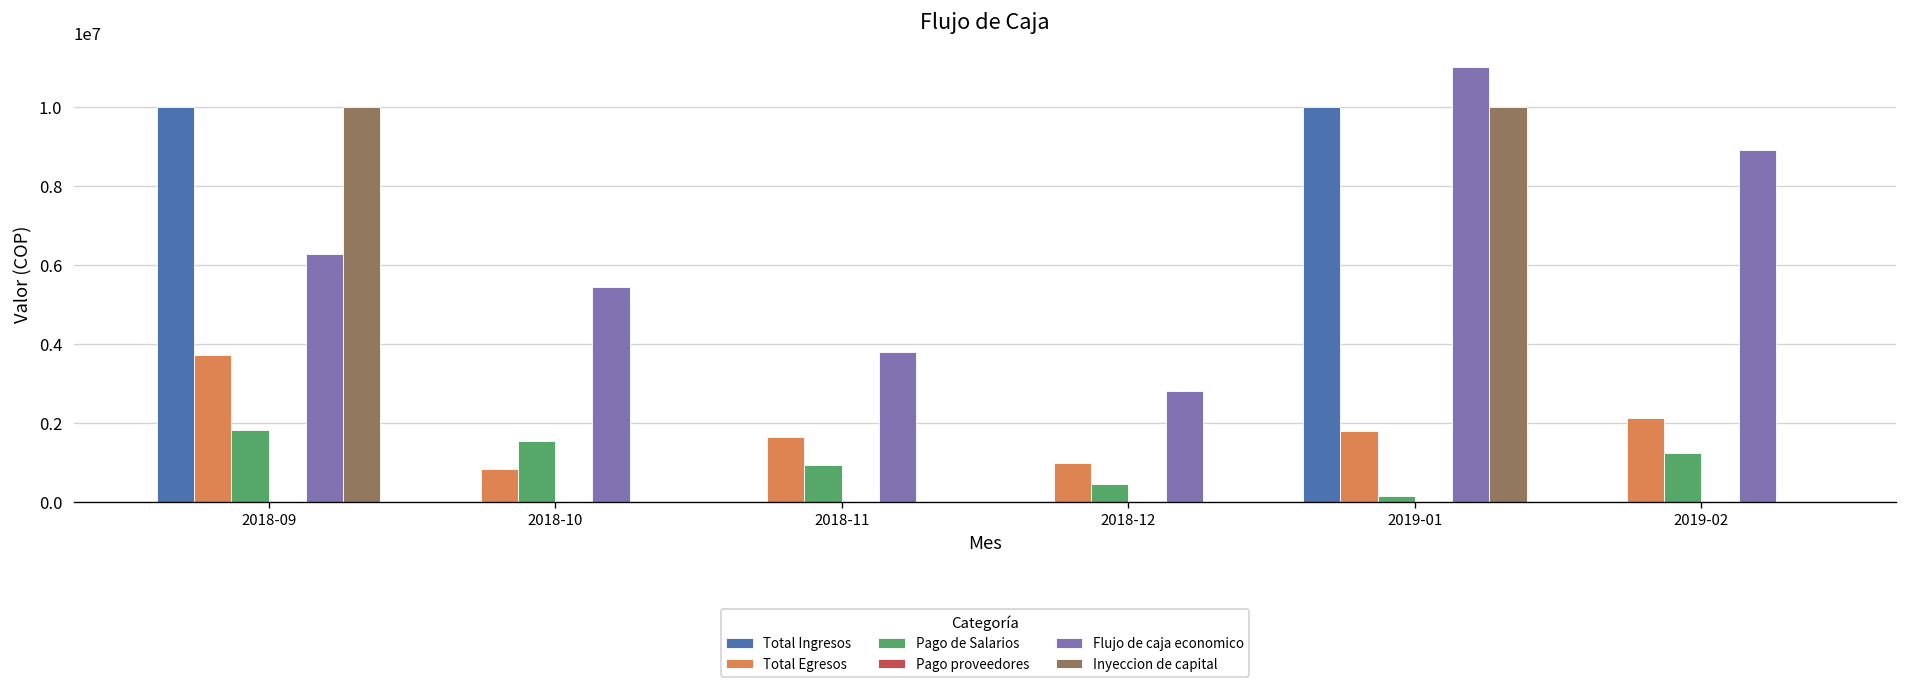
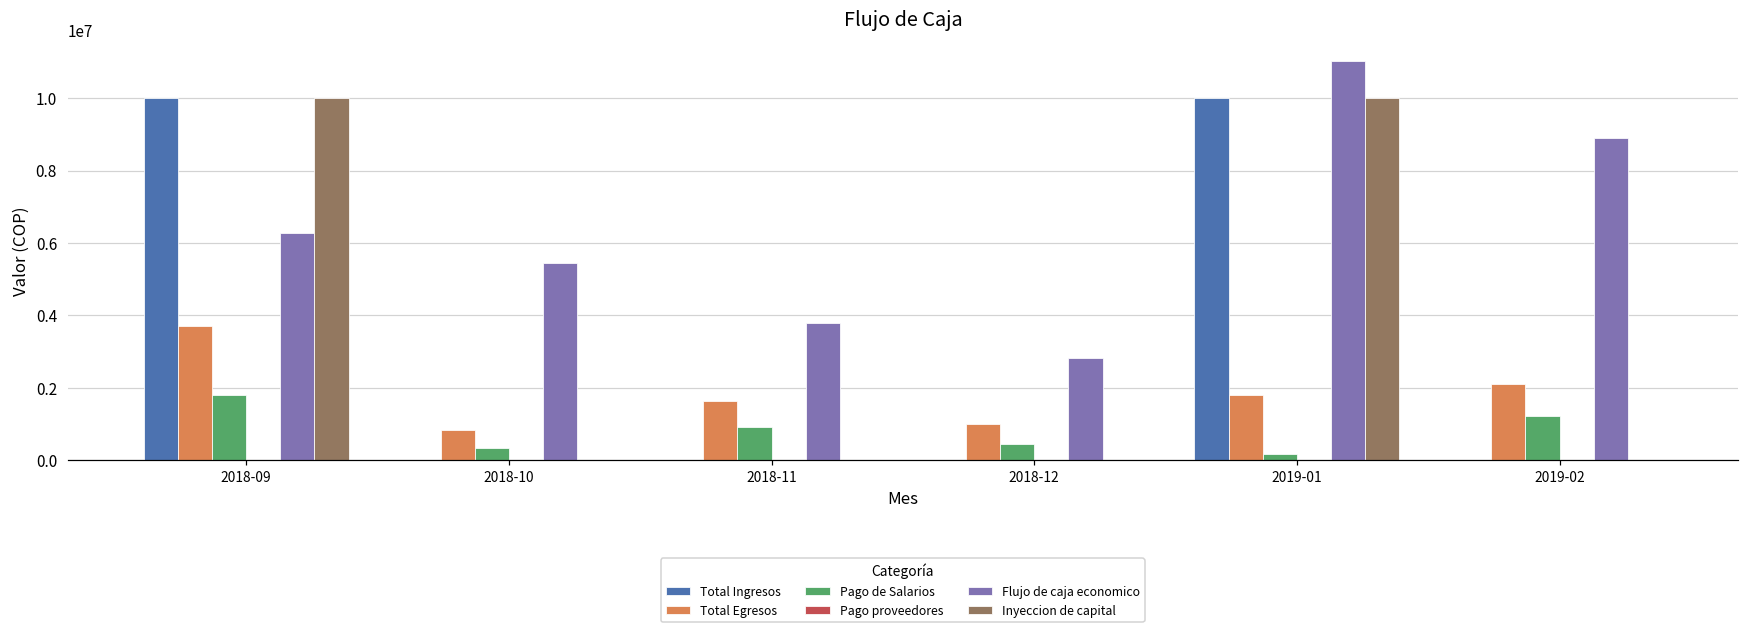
Pago de Salarios, 2018-10: 1500000 -> 300000
